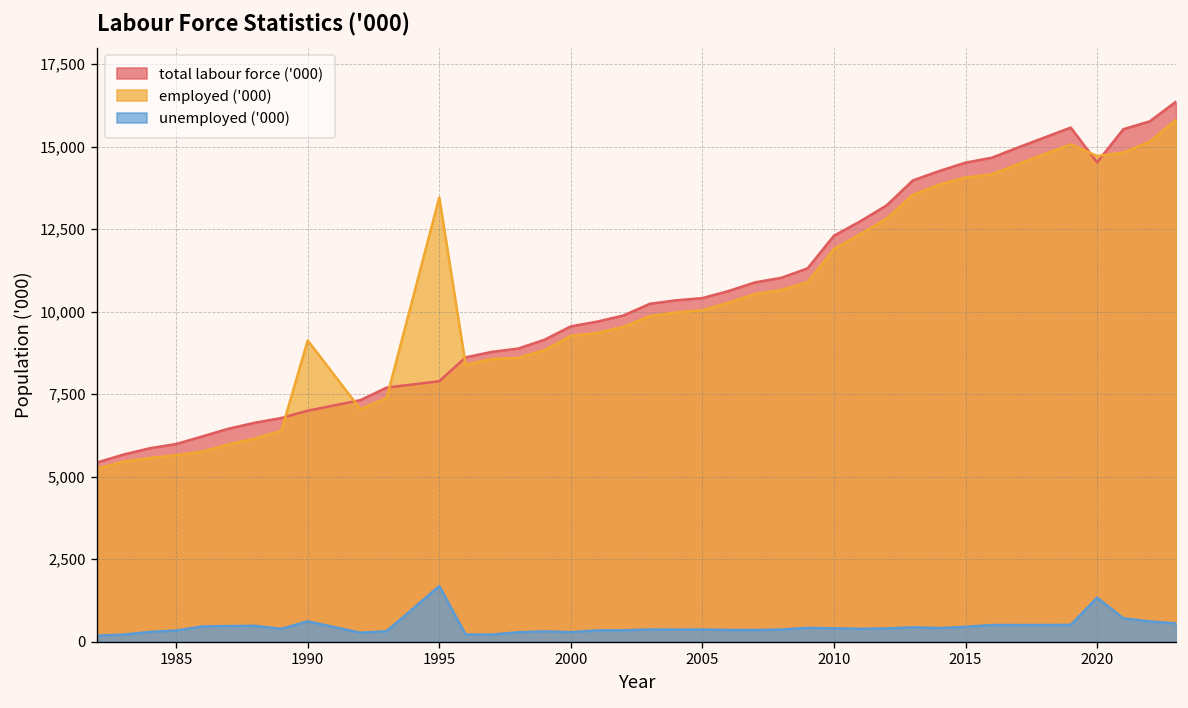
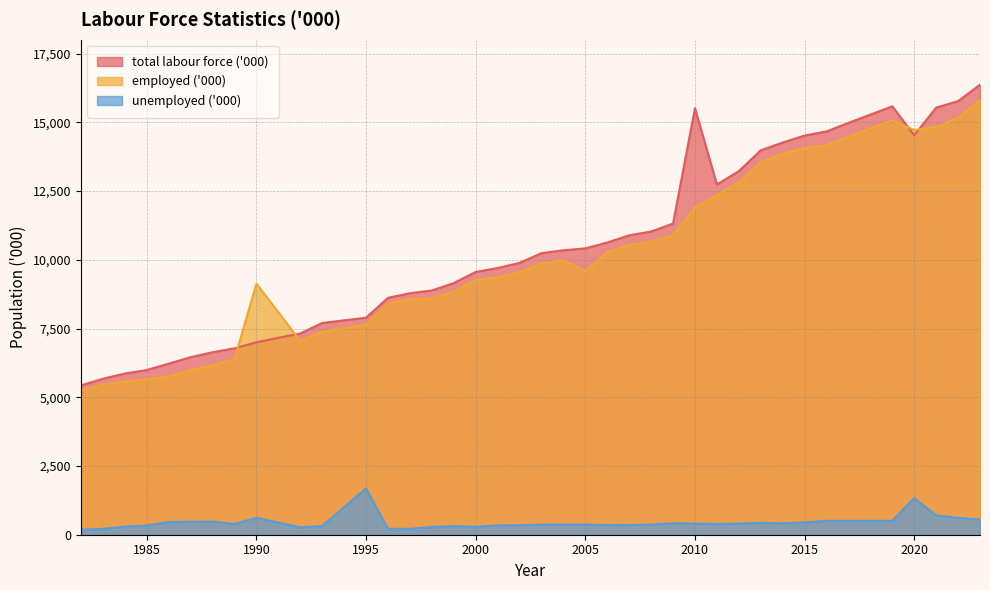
employed ('000), 1995: 13,500 -> 7,600
employed ('000), 2005: 10,000 -> 9,600
total labour force ('000), 2010: 12,300 -> 15,500
